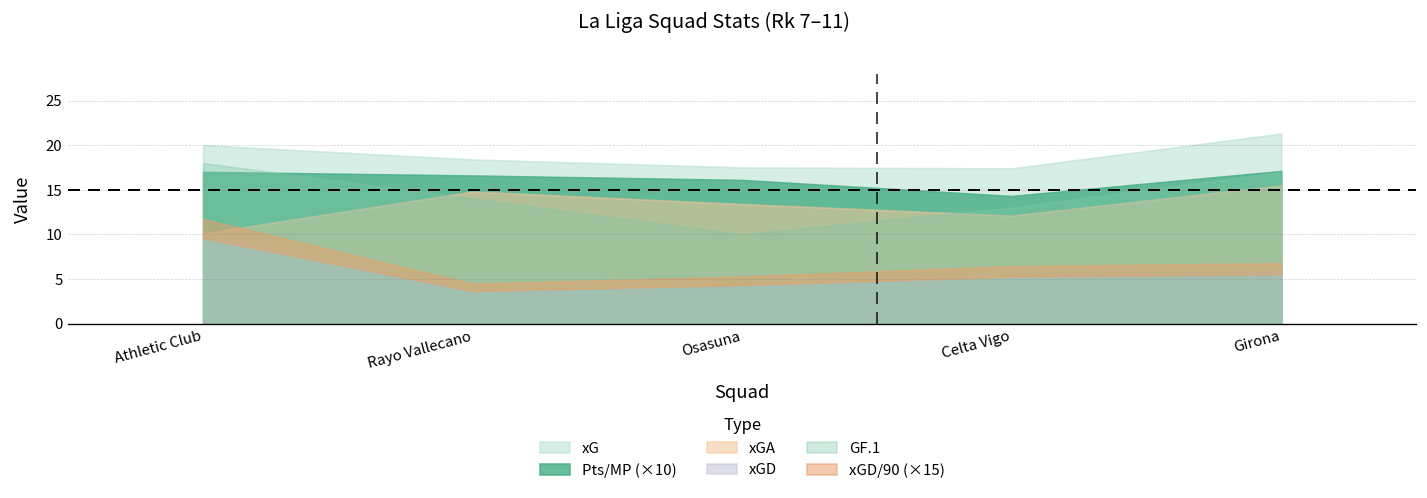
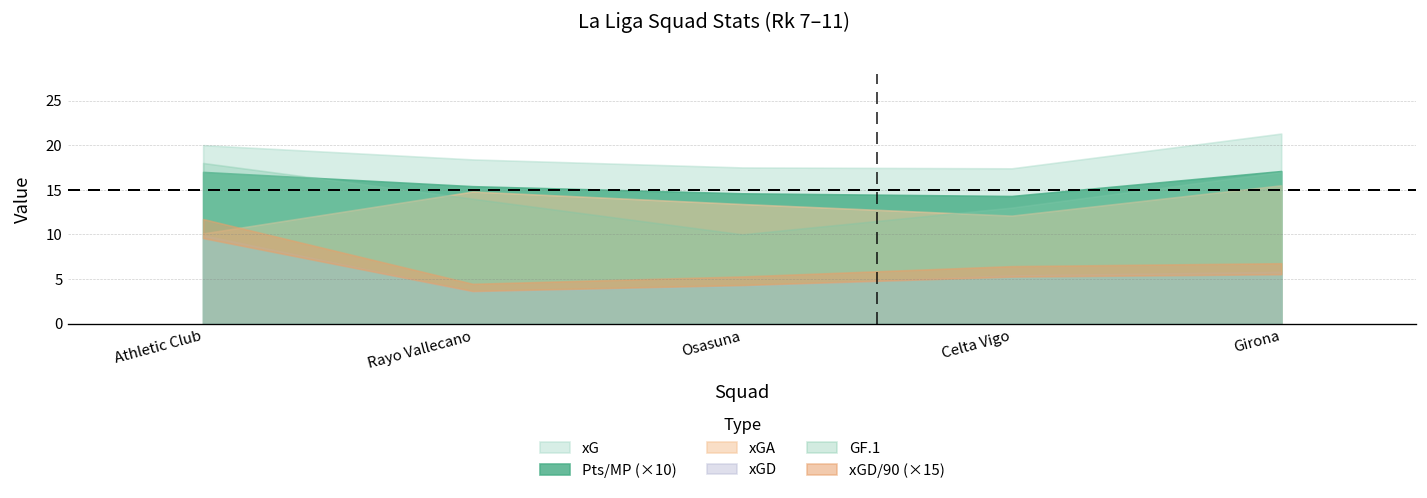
Pts/MP (×10), Rayo Vallecano: 17 -> 15
Pts/MP (×10), Osasuna: 16 -> 15
